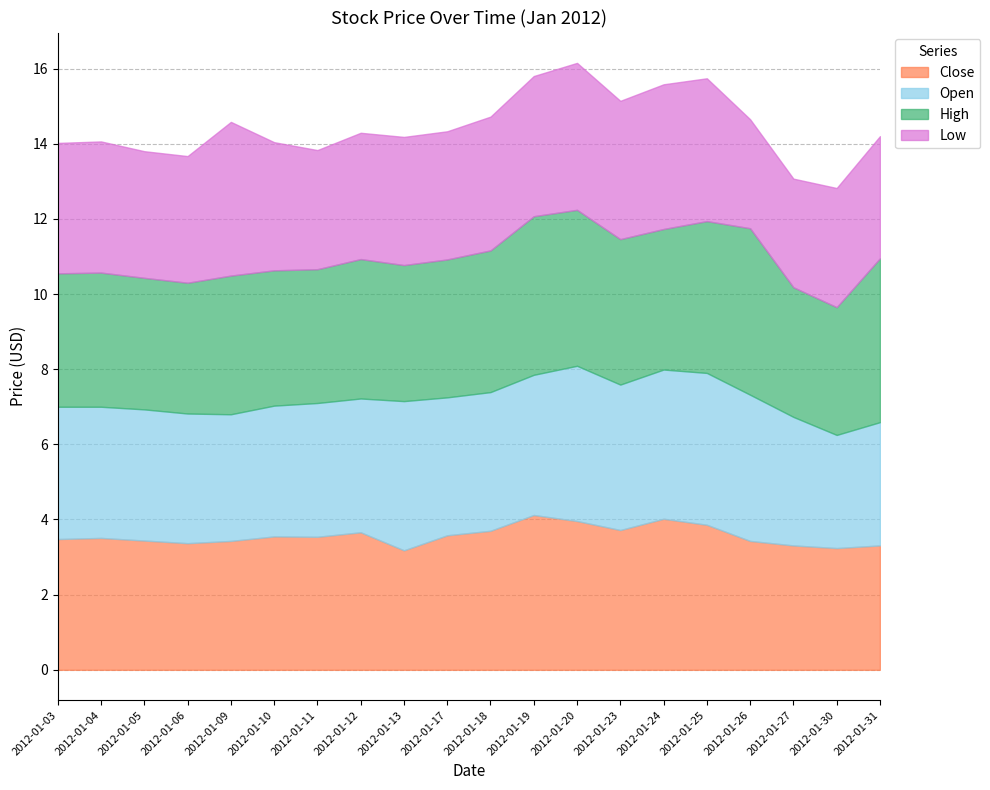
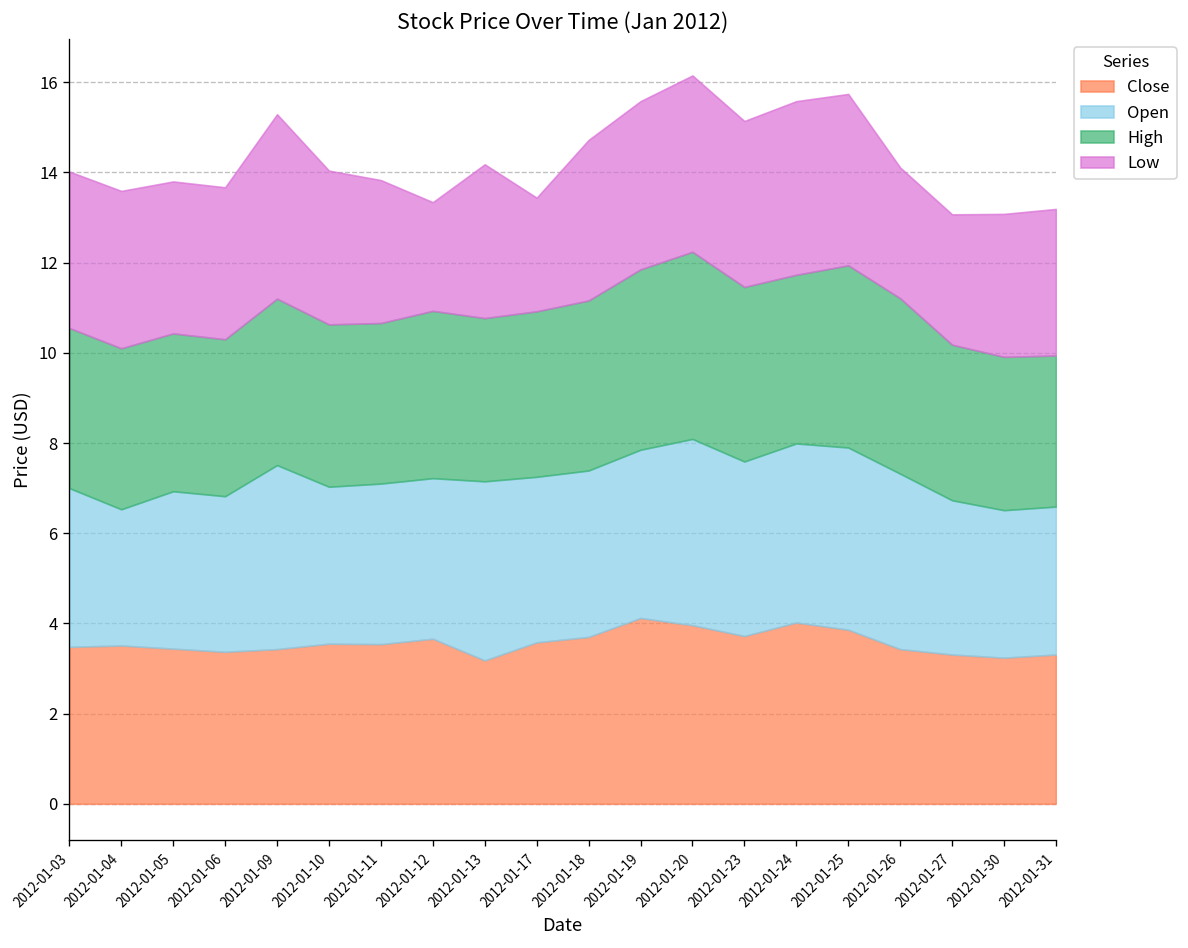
Open, 2012-01-04: 3.5 -> 3.0
Open, 2012-01-09: 3.4 -> 4.1
Low, 2012-01-12: 3.4 -> 2.4
Low, 2012-01-17: 3.4 -> 2.5
High, 2012-01-19: 4.2 -> 4.0
High, 2012-01-26: 4.4 -> 3.9
Open, 2012-01-30: 3.0 -> 3.3
High, 2012-01-31: 4.4 -> 3.3
